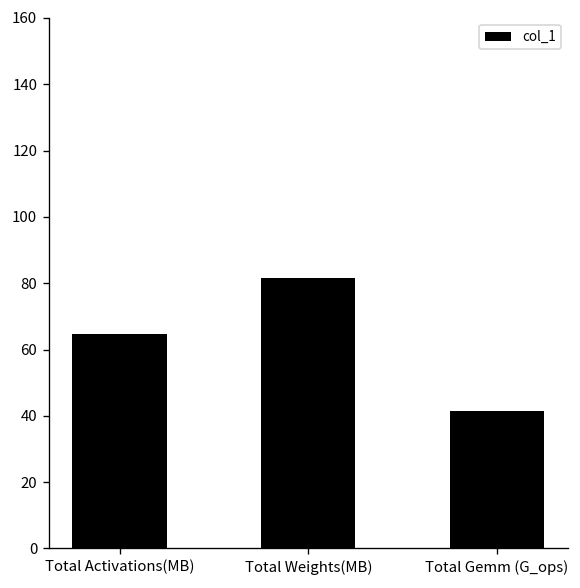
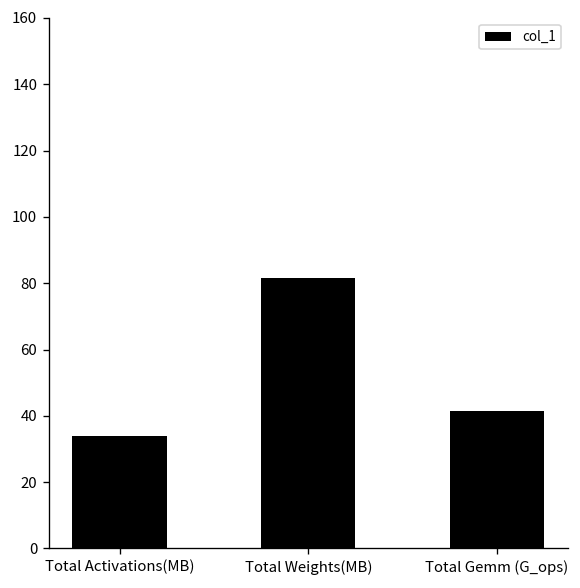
Total Activations(MB): 65 -> 34
